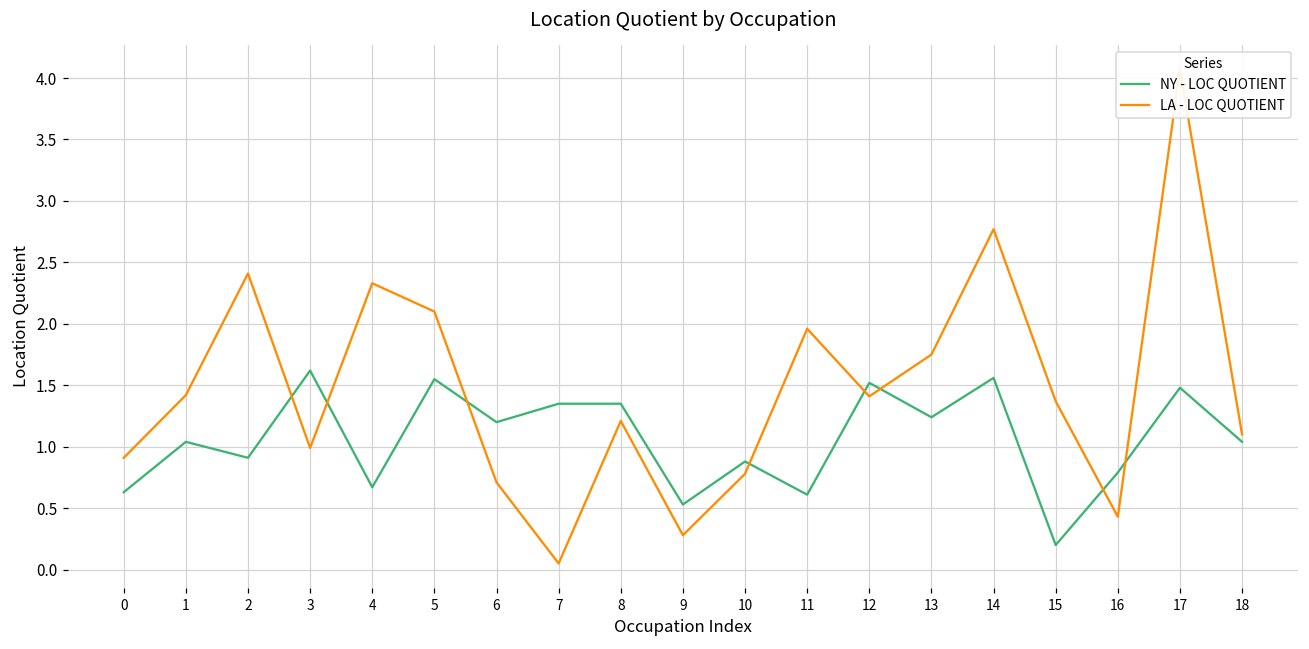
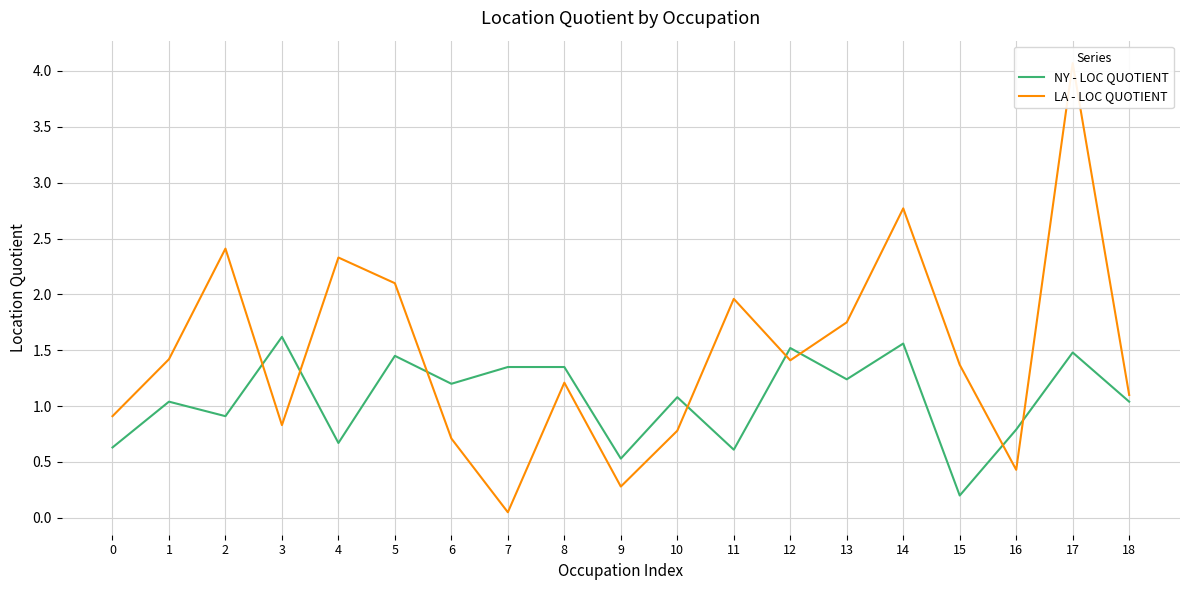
LA - LOC QUOTIENT, 3: 0.99 -> 0.83
NY - LOC QUOTIENT, 5: 1.55 -> 1.45
NY - LOC QUOTIENT, 10: 0.88 -> 1.08
